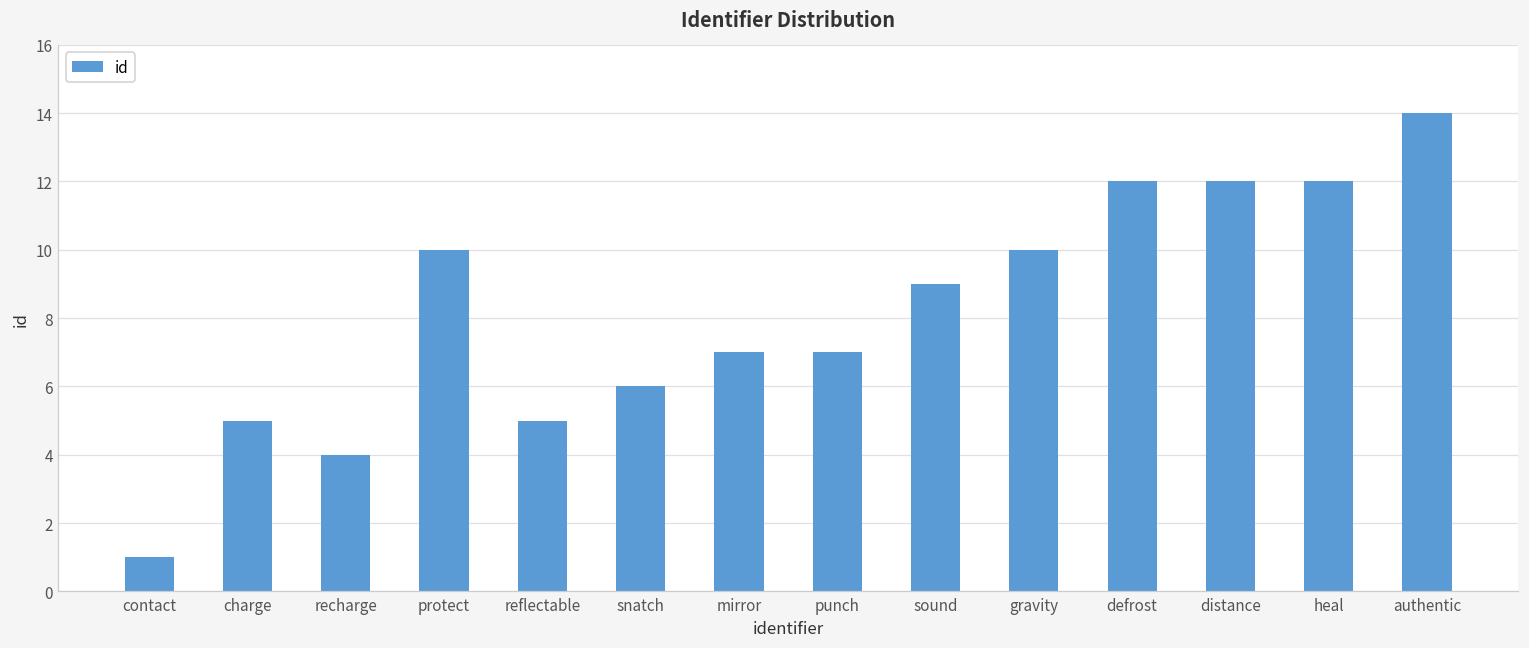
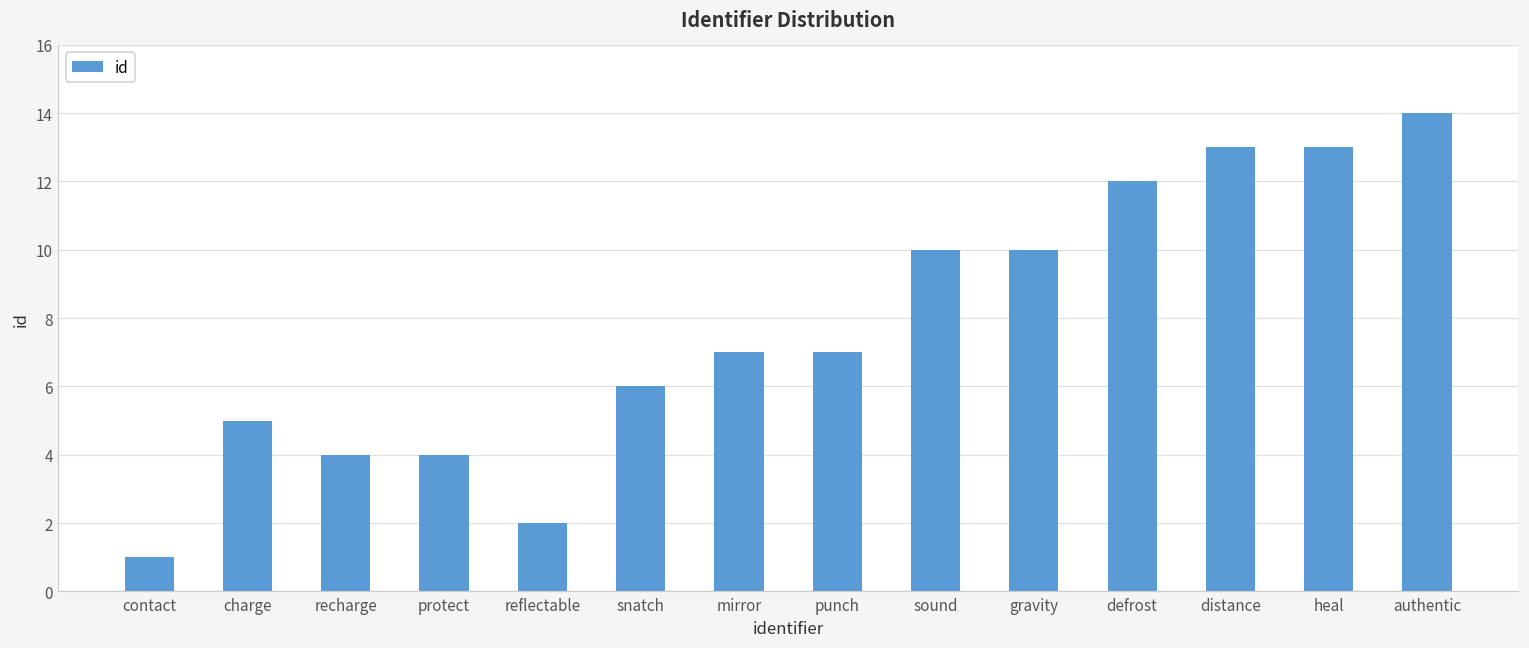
protect: 10 -> 4
reflectable: 5 -> 2
sound: 9 -> 10
distance: 12 -> 13
heal: 12 -> 13
